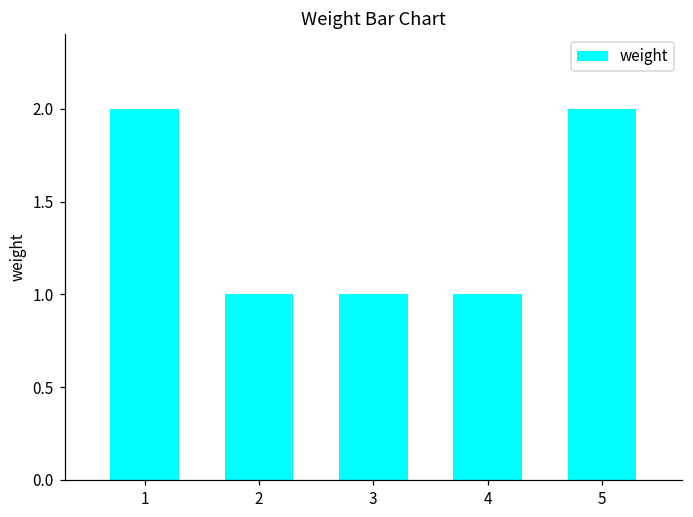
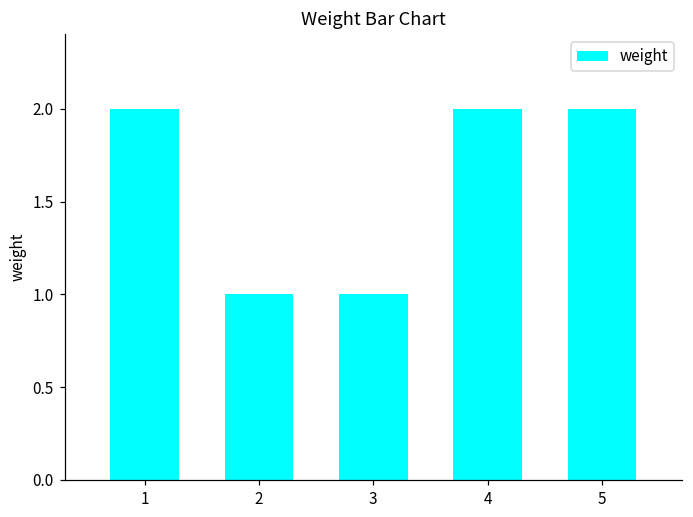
4: 1 -> 2
